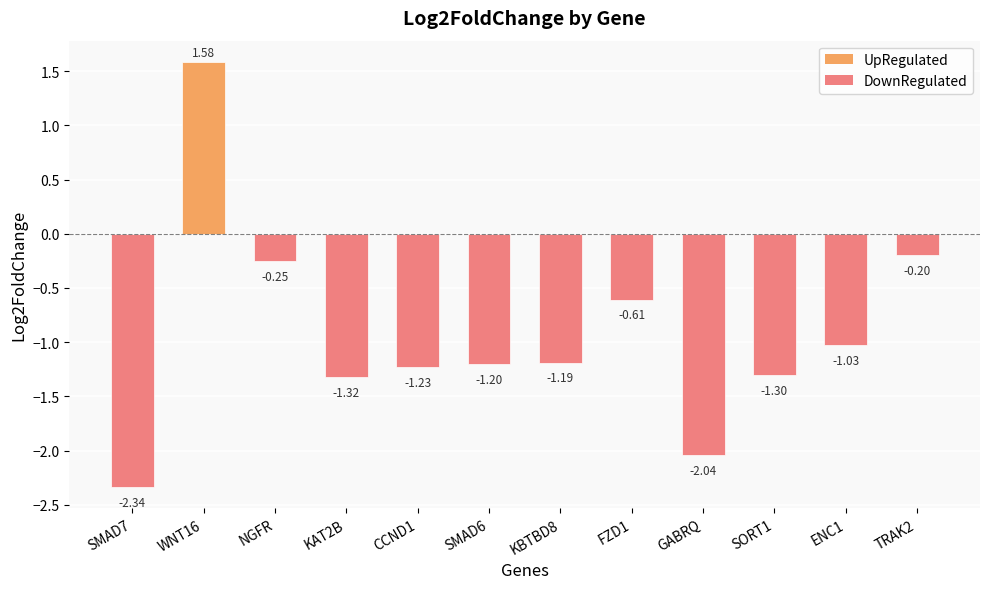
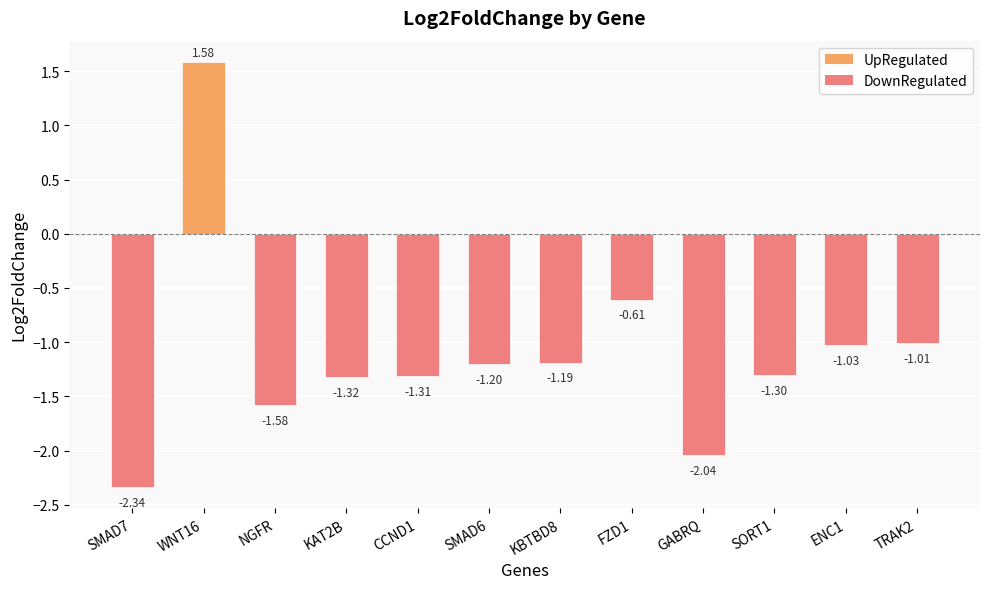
NGFR: -0.25 -> -1.58
CCND1: -1.23 -> -1.31
TRAK2: -0.20 -> -1.01
